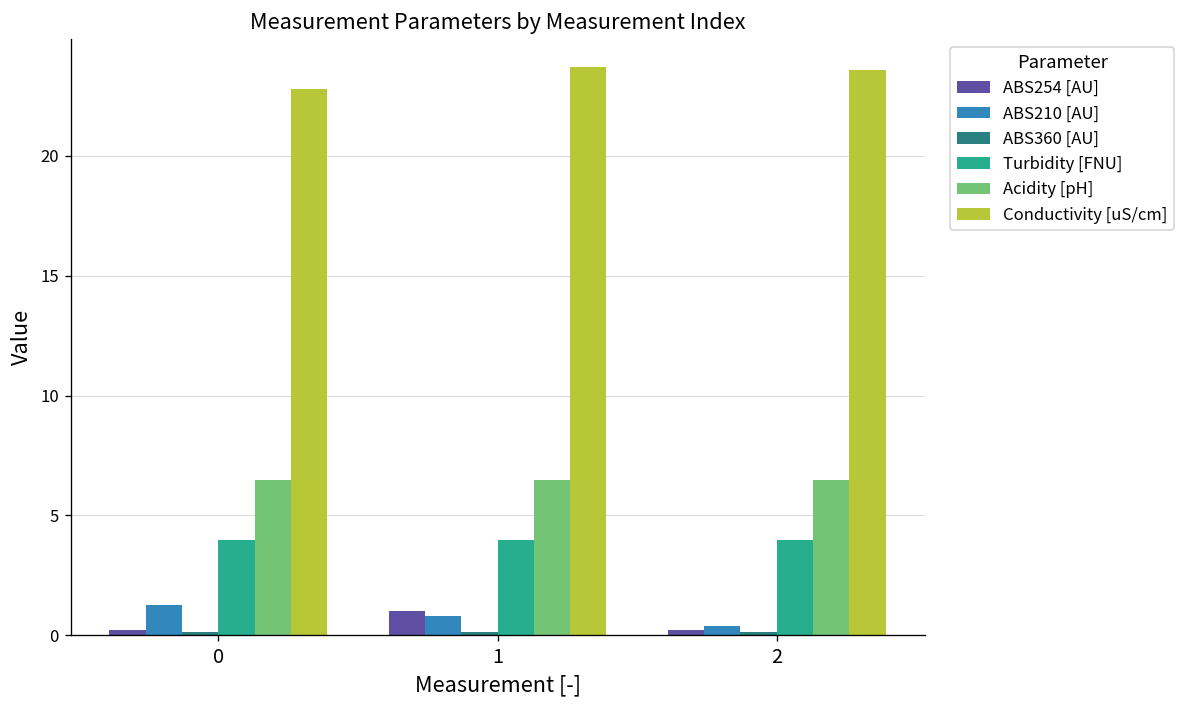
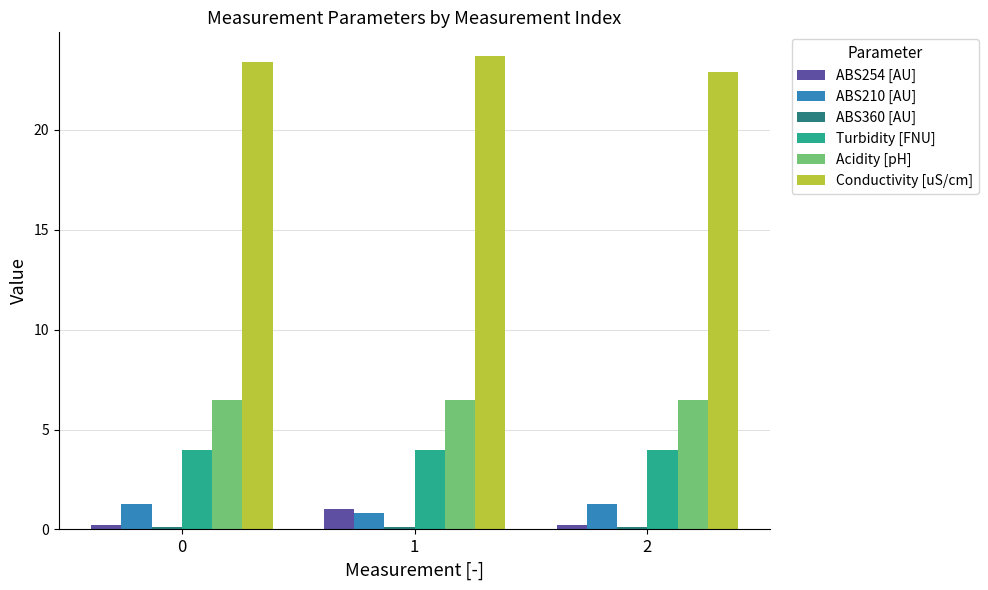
Conductivity [uS/cm], 0: 22.8 -> 23.4
ABS210 [AU], 2: 0.4 -> 1.3
Conductivity [uS/cm], 2: 23.6 -> 22.9
